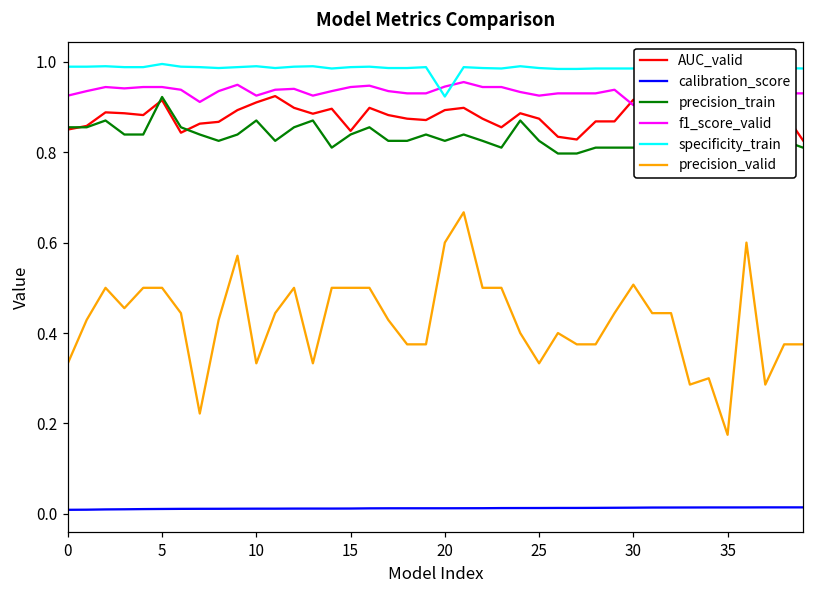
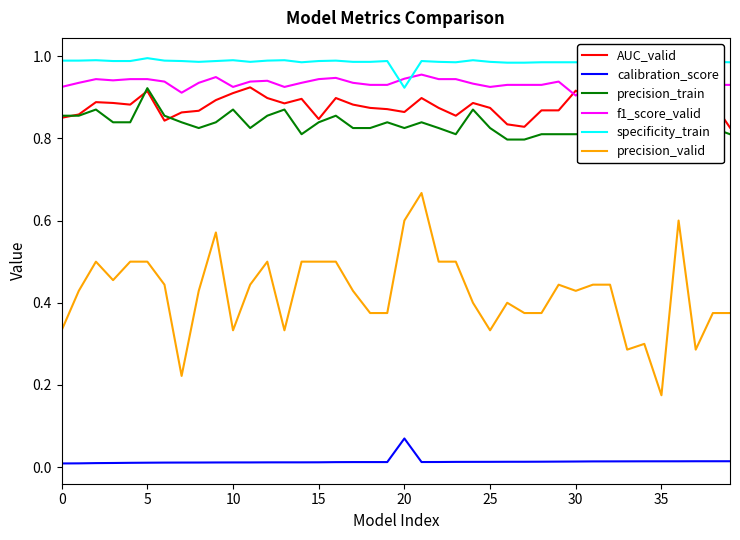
AUC_valid, 20: 0.89 -> 0.86
calibration_score, 20: 0.01 -> 0.07
precision_valid, 30: 0.51 -> 0.43
